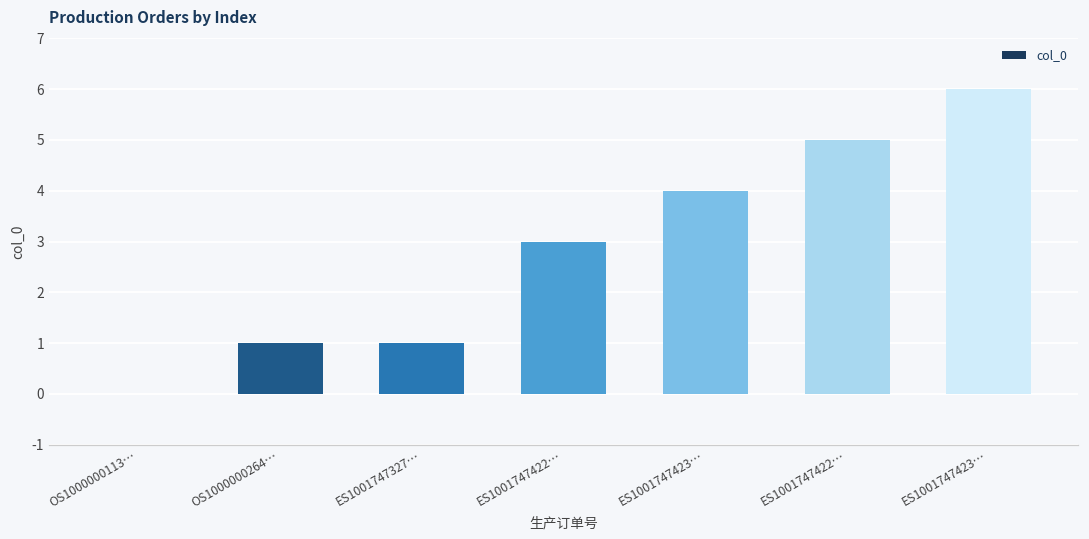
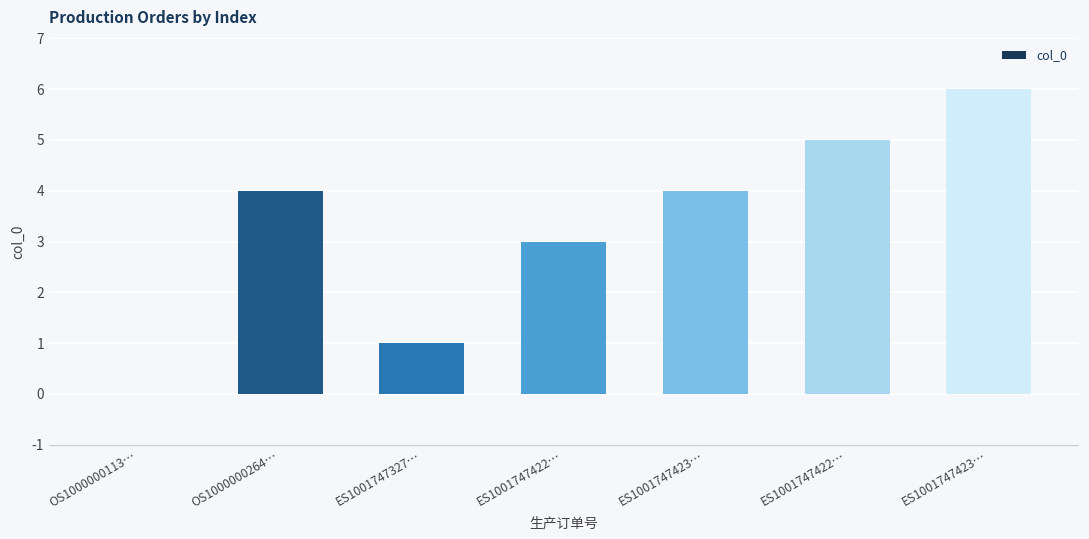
OS1000000264…: 1 -> 4
